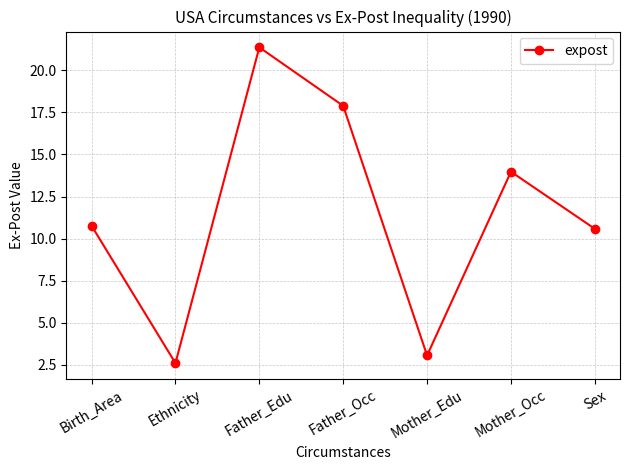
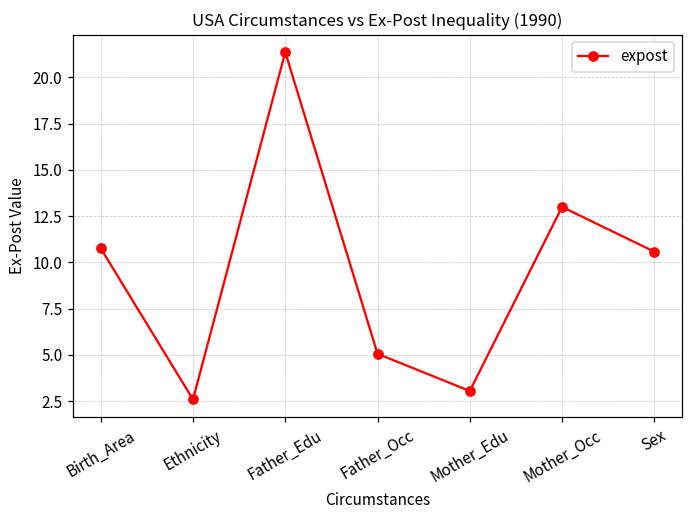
Father_Occ: 17.9 -> 5.1
Mother_Occ: 14.0 -> 13.0
